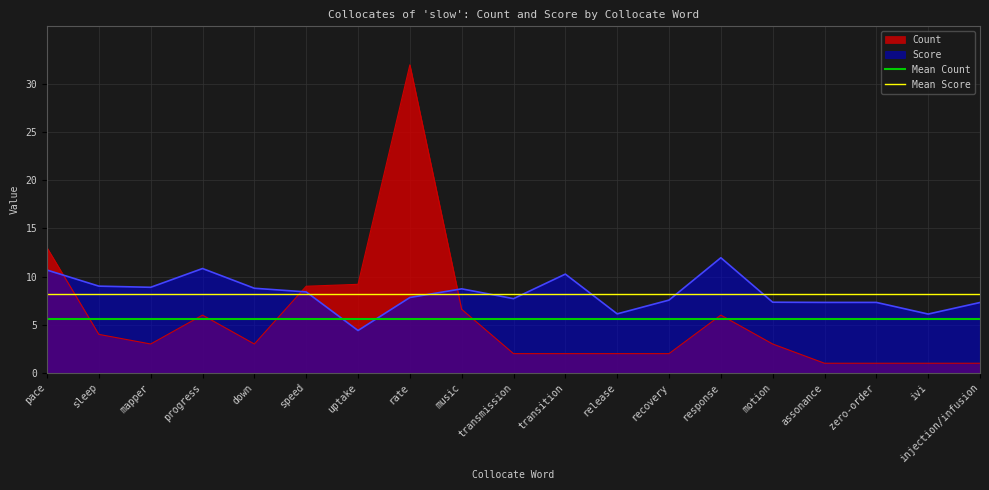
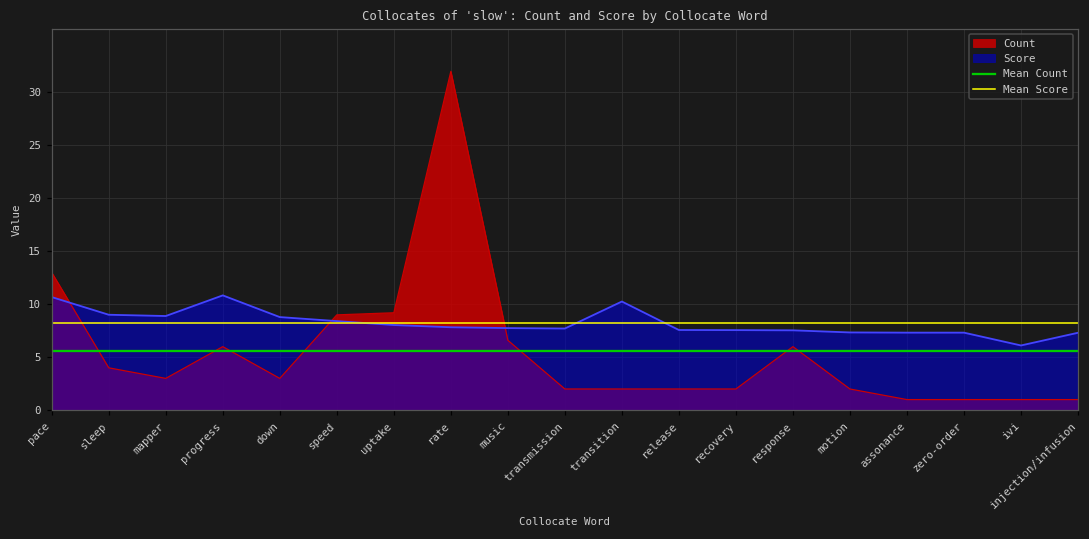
Score, uptake: 4 -> 8
Score, music: 9 -> 8
Score, release: 6 -> 8
Score, response: 12 -> 8
Count, motion: 3 -> 2
